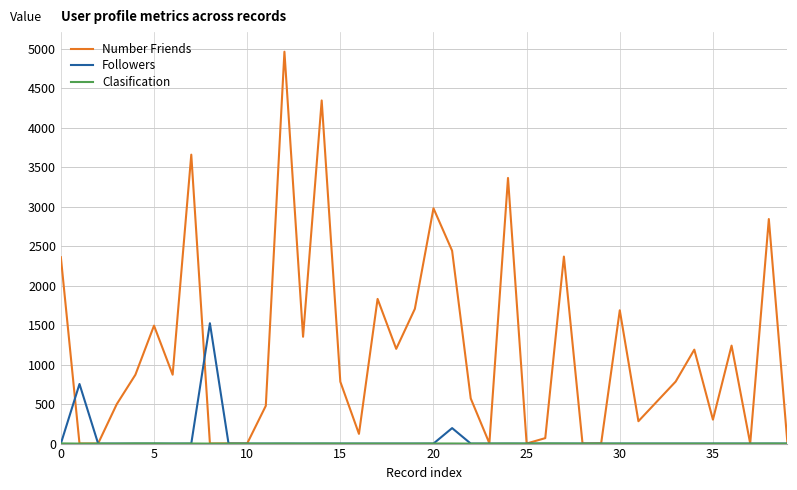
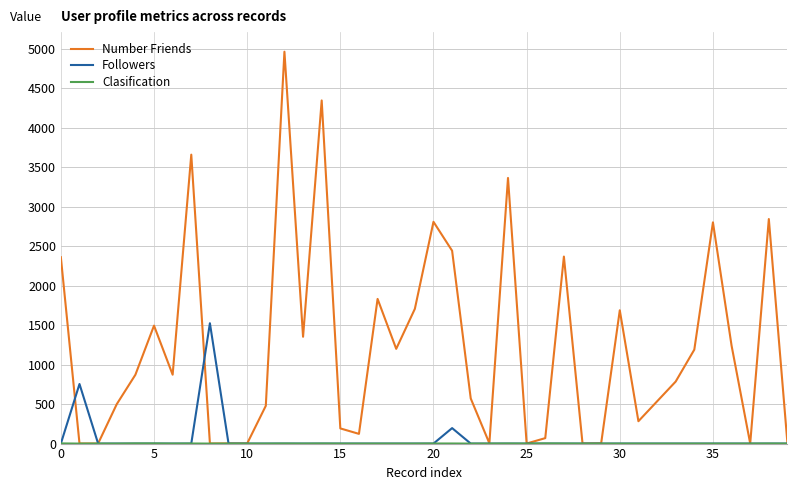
Number Friends, 15: 800 -> 200
Number Friends, 20: 3000 -> 2800
Number Friends, 35: 300 -> 2800
